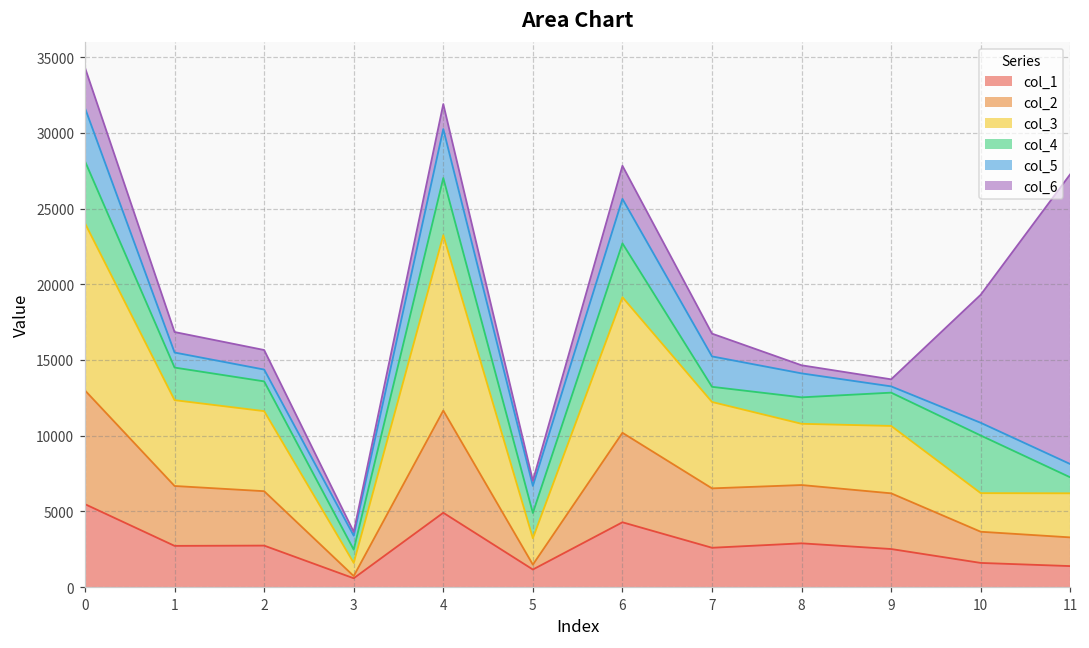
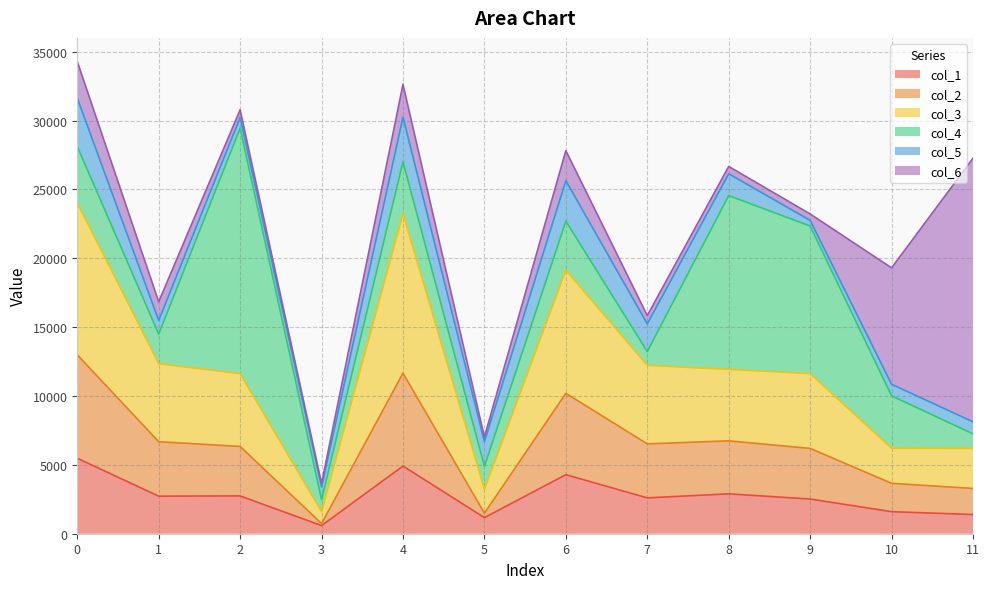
col_4, 2: 2000 -> 17800
col_6, 2: 1300 -> 600
col_6, 4: 1600 -> 2400
col_6, 7: 1500 -> 600
col_3, 8: 4000 -> 5200
col_4, 8: 1700 -> 12600
col_3, 9: 4500 -> 5400
col_4, 9: 2200 -> 10700
